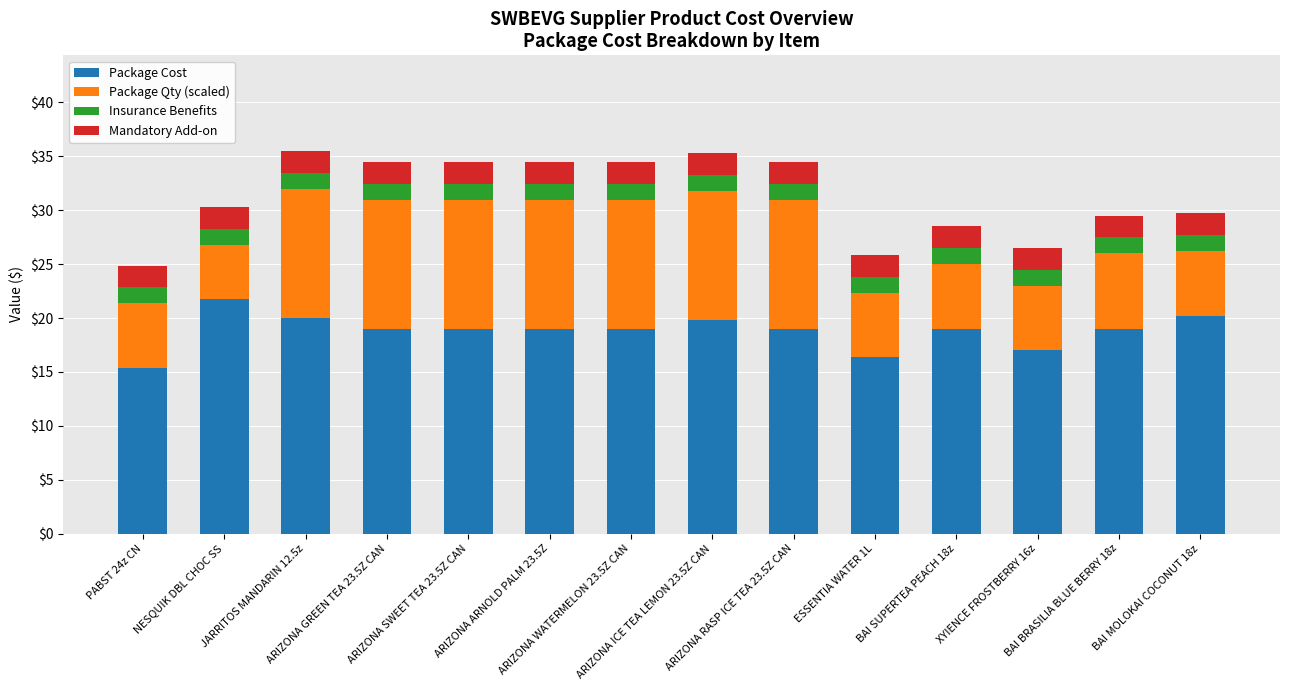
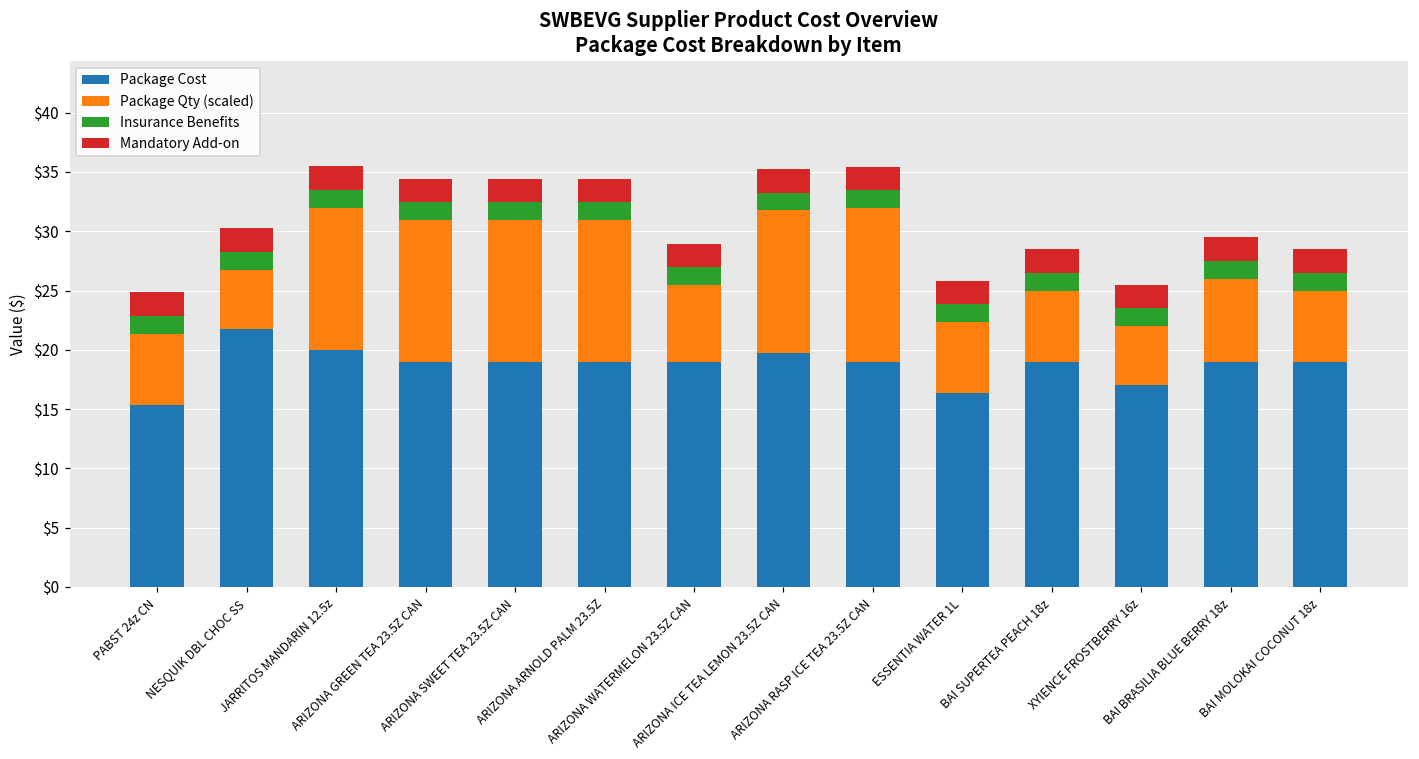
Package Qty (scaled), ARIZONA WATERMELON 23.5Z CAN: $12.0 -> $6.5
Package Qty (scaled), ARIZONA RASP ICE TEA 23.5Z CAN: $12.0 -> $13.0
Package Qty (scaled), XYIENCE FROSTBERRY 16z: $6.0 -> $5.0
Package Cost, BAI MOLOKAI COCONUT 18z: $20.2 -> $19.0
